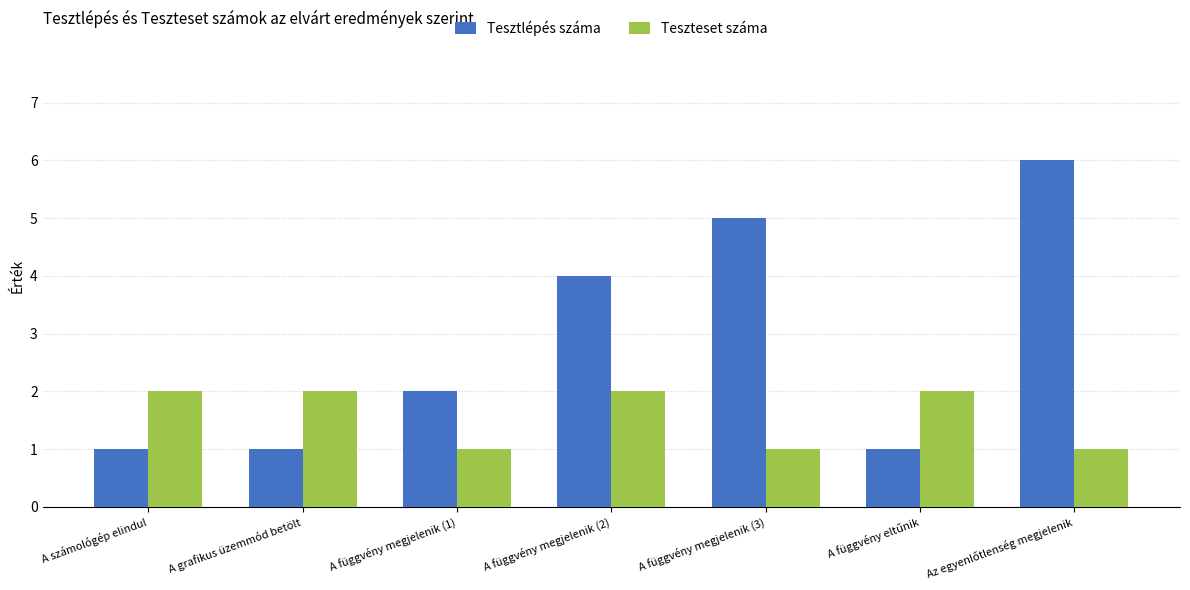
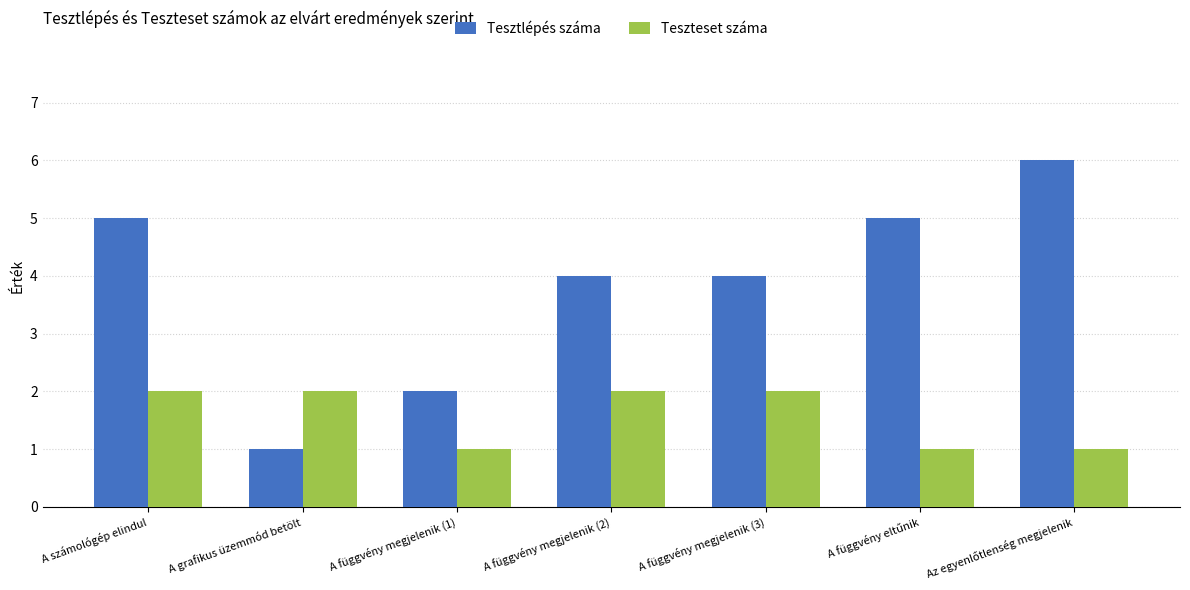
Tesztlépés száma, A számológép elindul: 1 -> 5
Tesztlépés száma, A függvény megjelenik (3): 5 -> 4
Teszteset száma, A függvény megjelenik (3): 1 -> 2
Tesztlépés száma, A függvény eltűnik: 1 -> 5
Teszteset száma, A függvény eltűnik: 2 -> 1
